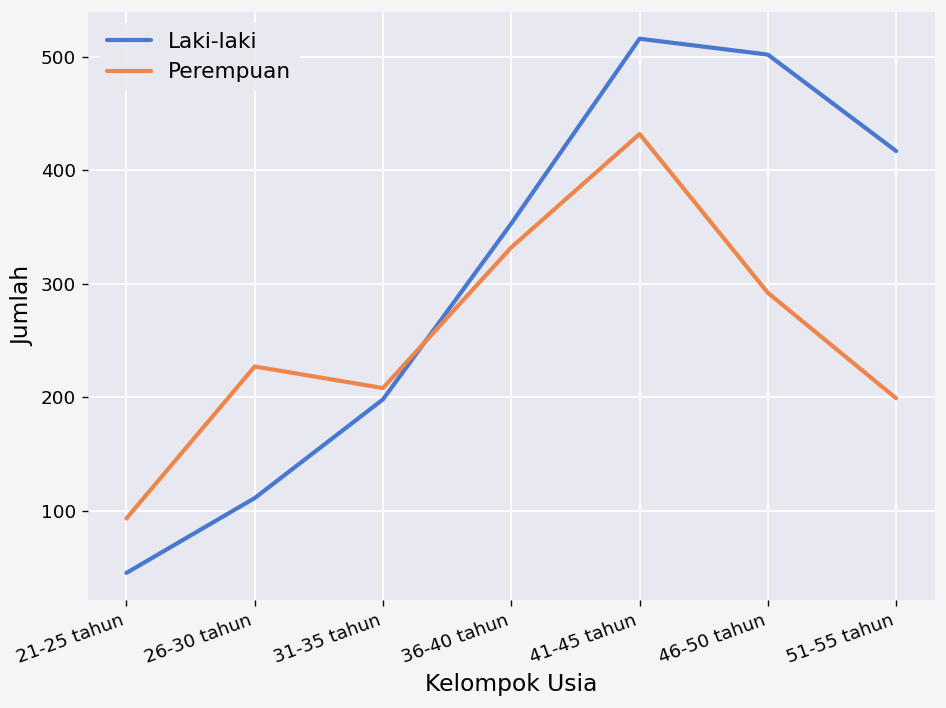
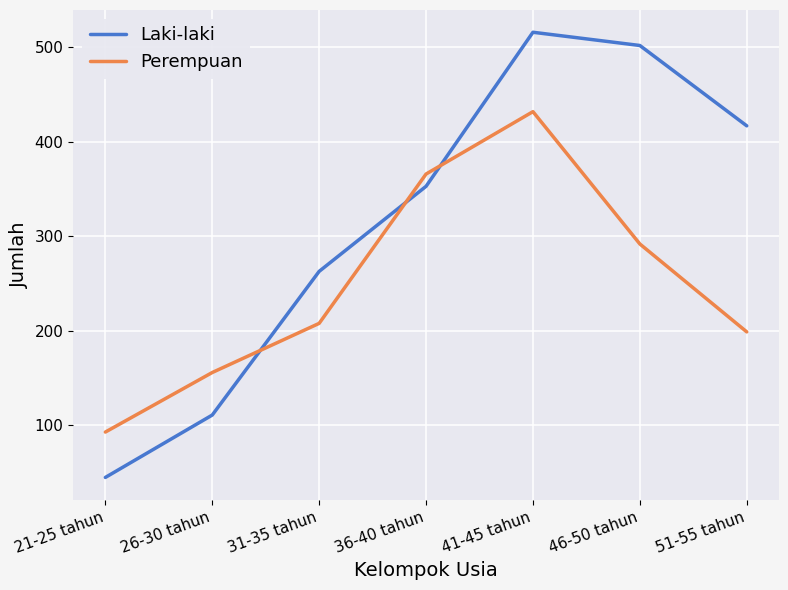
Perempuan, 26-30 tahun: 230 -> 160
Laki-laki, 31-35 tahun: 200 -> 260
Perempuan, 36-40 tahun: 330 -> 370
